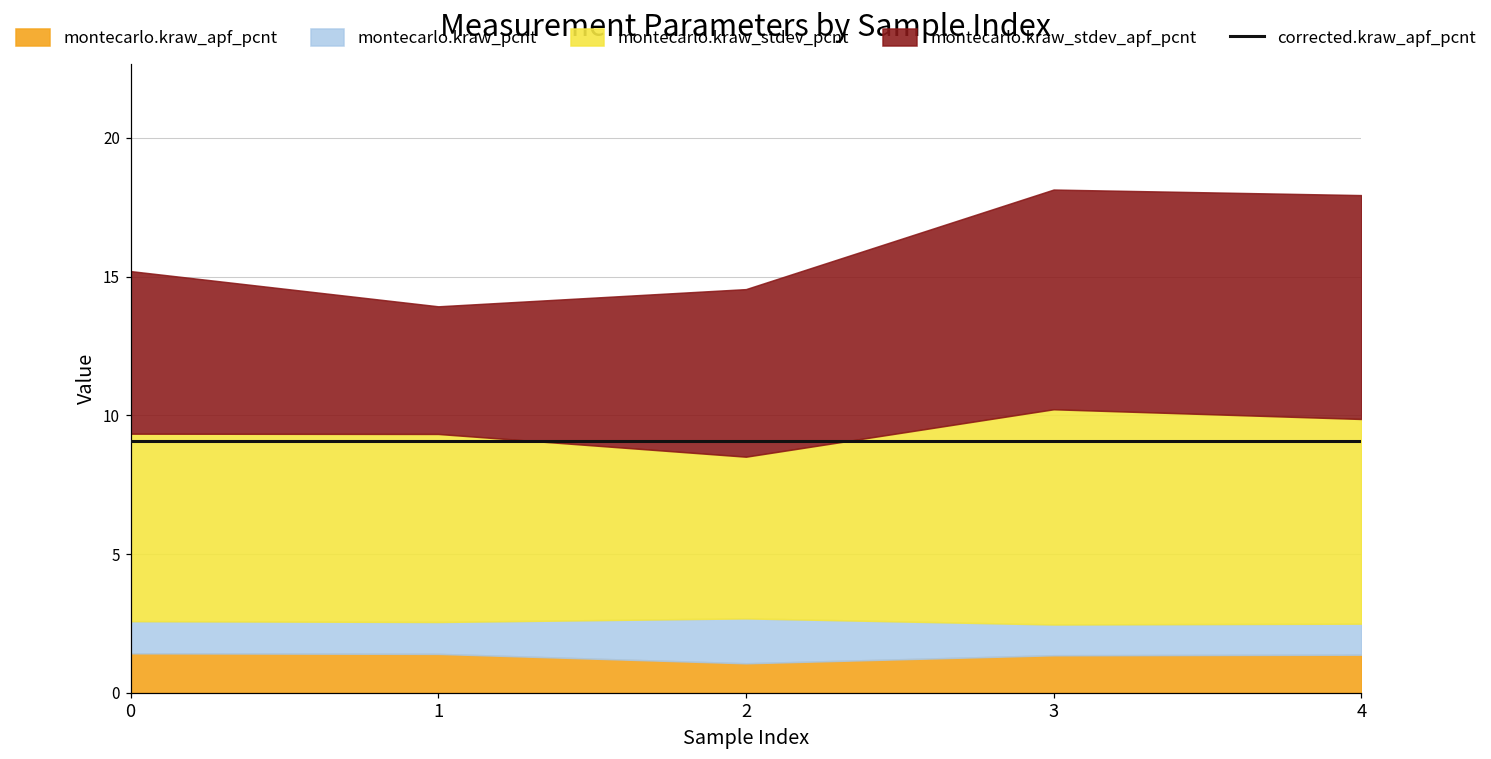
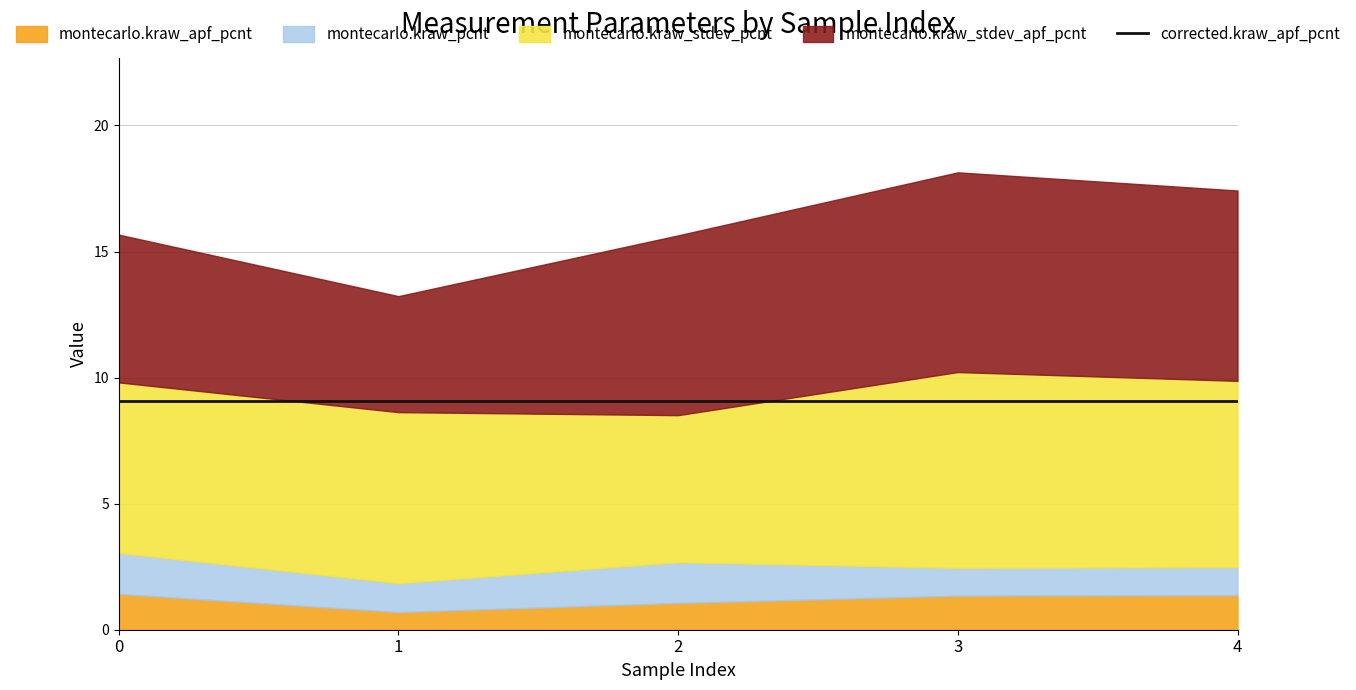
montecarlo.kraw_pcnt, 0: 1.2 -> 1.6
montecarlo.kraw_apf_pcnt, 1: 1.4 -> 0.7
montecarlo.kraw_stdev_apf_pcnt, 2: 6.0 -> 7.1
montecarlo.kraw_stdev_apf_pcnt, 4: 8.1 -> 7.6
